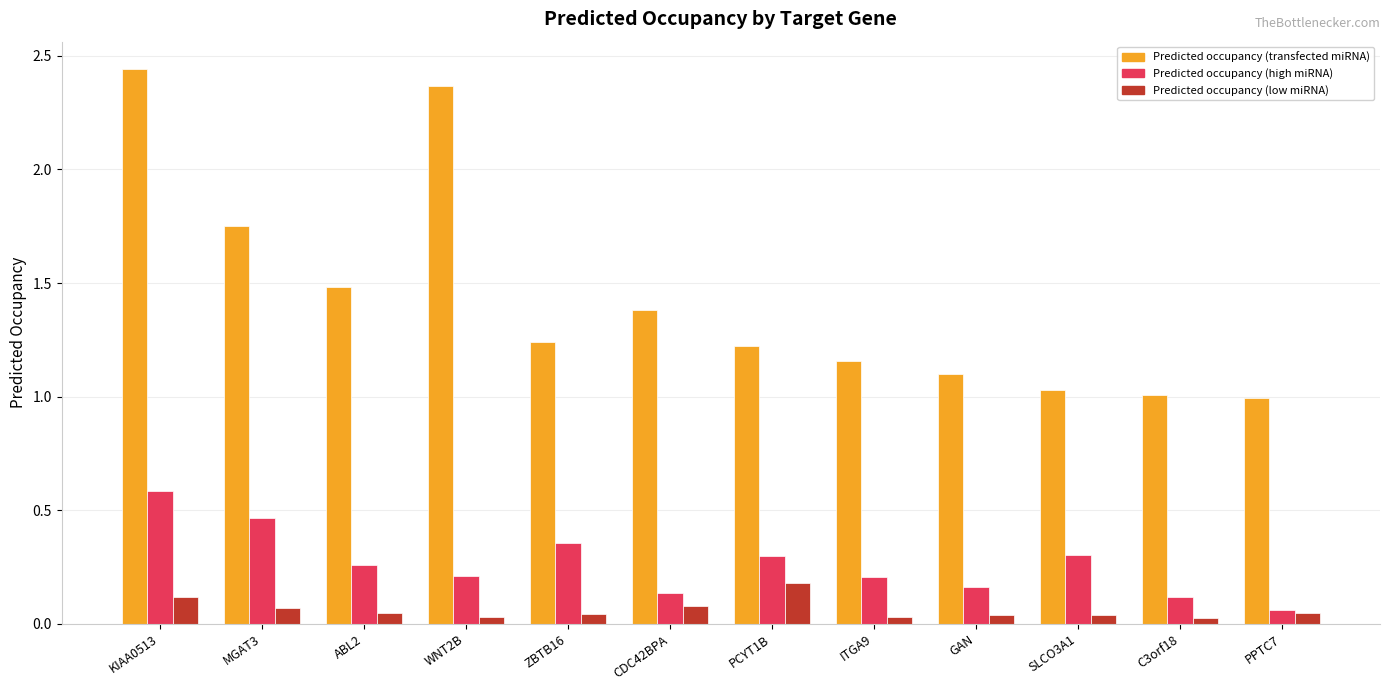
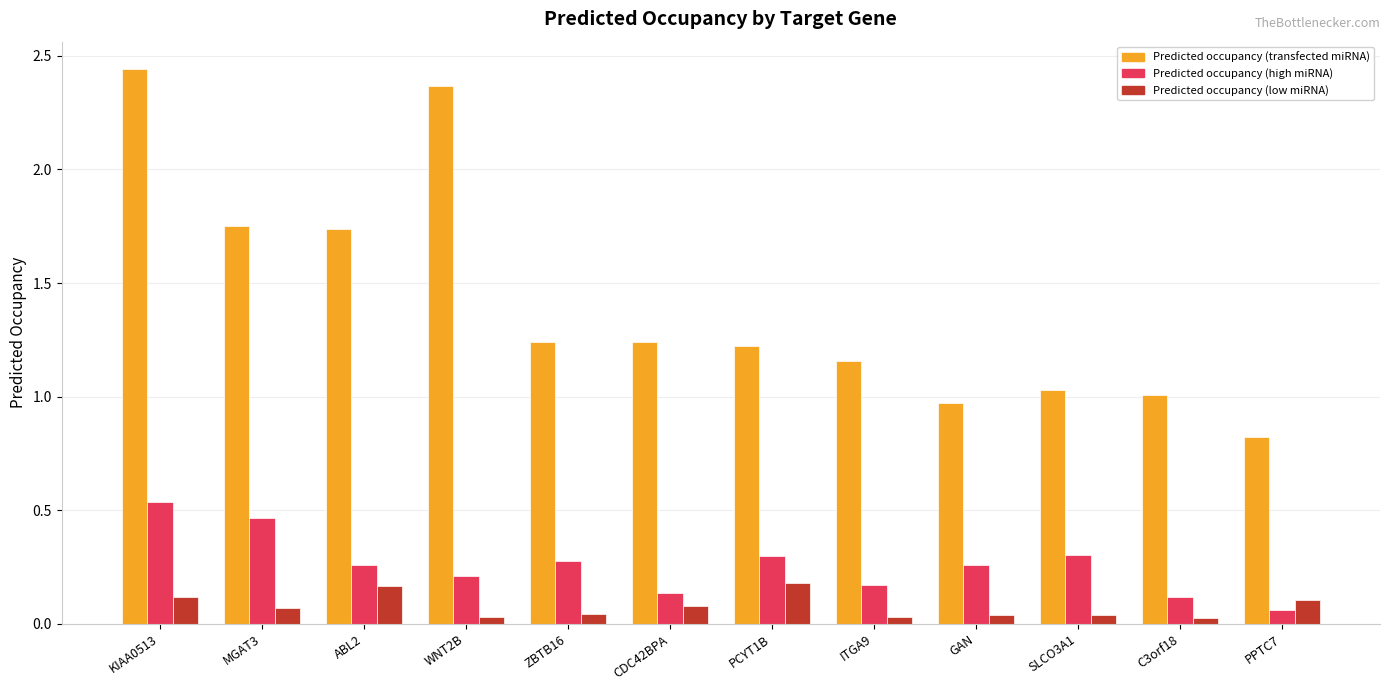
Predicted occupancy (high miRNA), KIAA0513: 0.58 -> 0.54
Predicted occupancy (transfected miRNA), ABL2: 1.48 -> 1.74
Predicted occupancy (low miRNA), ABL2: 0.05 -> 0.17
Predicted occupancy (high miRNA), ZBTB16: 0.36 -> 0.28
Predicted occupancy (transfected miRNA), CDC42BPA: 1.38 -> 1.24
Predicted occupancy (high miRNA), ITGA9: 0.21 -> 0.17
Predicted occupancy (transfected miRNA), GAN: 1.10 -> 0.97
Predicted occupancy (high miRNA), GAN: 0.16 -> 0.26
Predicted occupancy (transfected miRNA), PPTC7: 0.99 -> 0.82
Predicted occupancy (low miRNA), PPTC7: 0.05 -> 0.10
